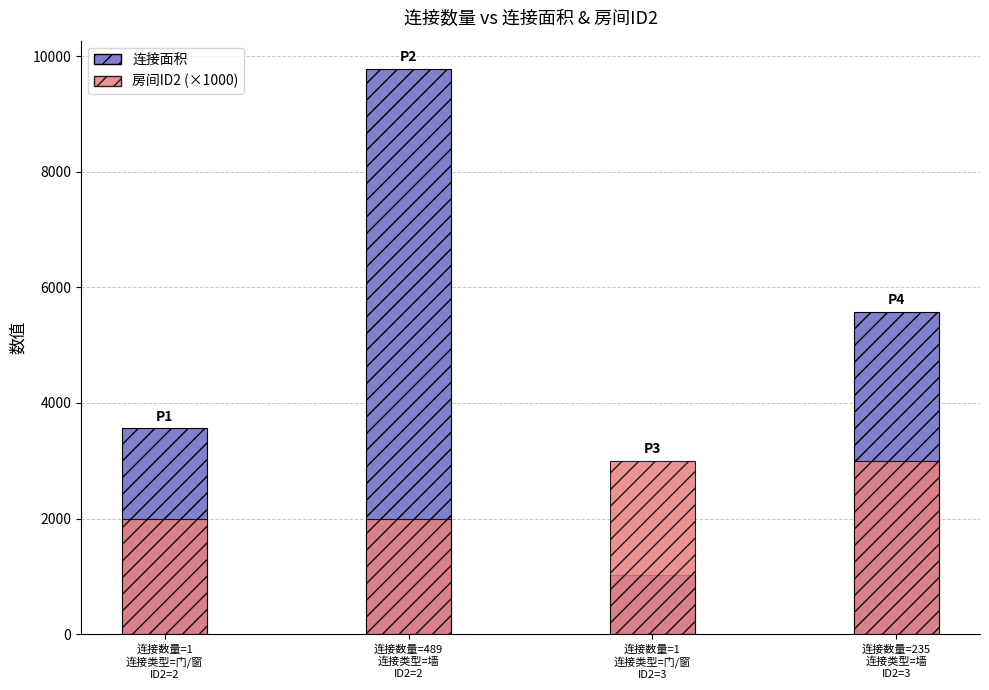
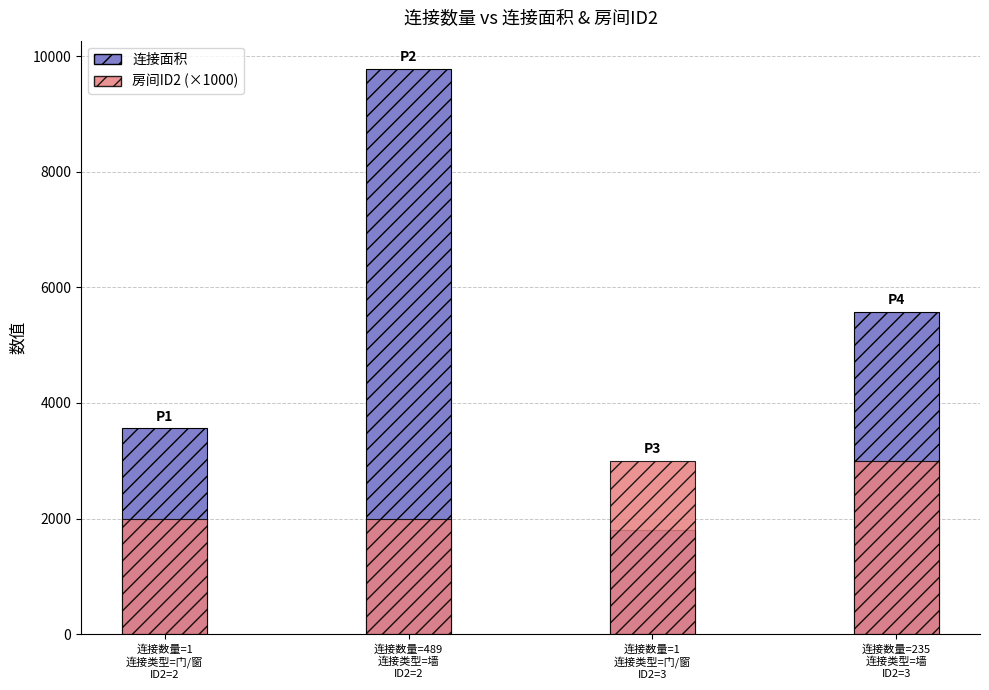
连接面积, 连接数量=1 连接类型=门/窗 ID2=3: 1000 -> 1800
